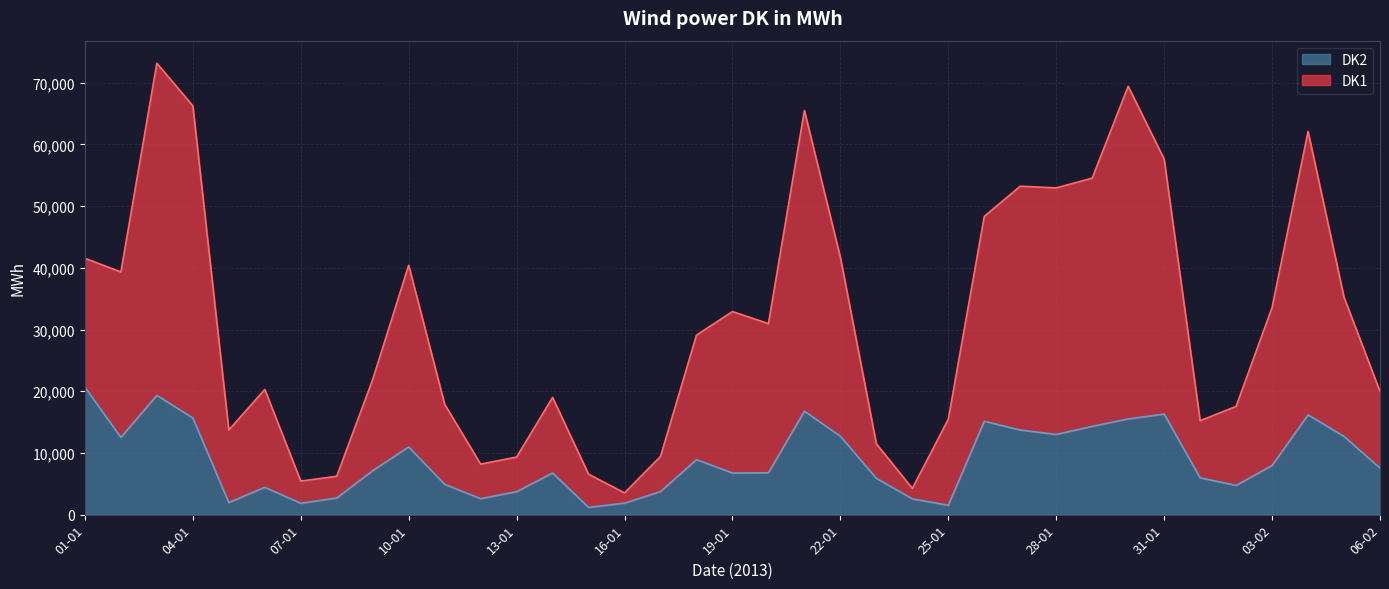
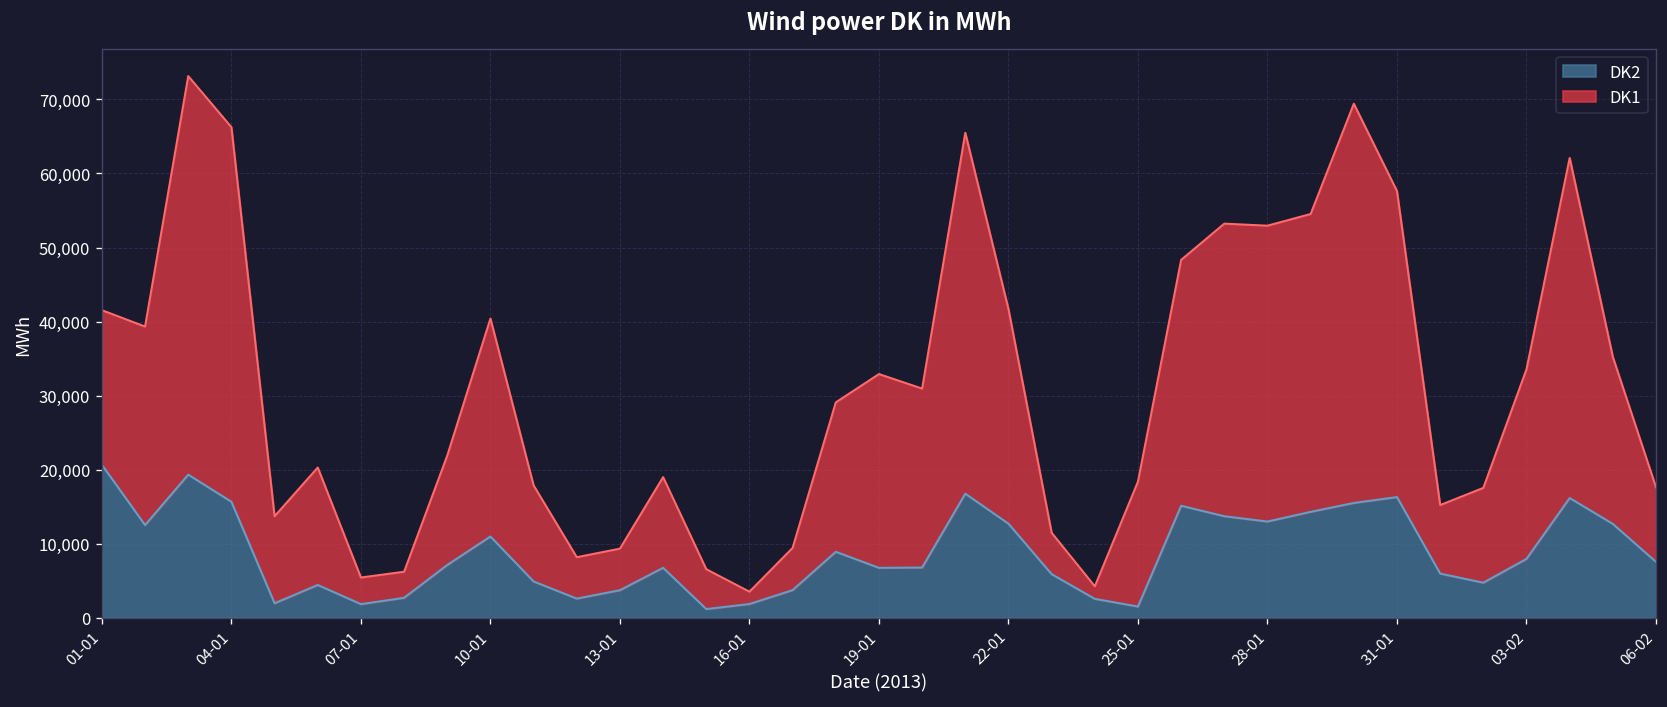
DK1, 25-01: 14,000 -> 17,000
DK1, 06-02: 12,000 -> 10,000
